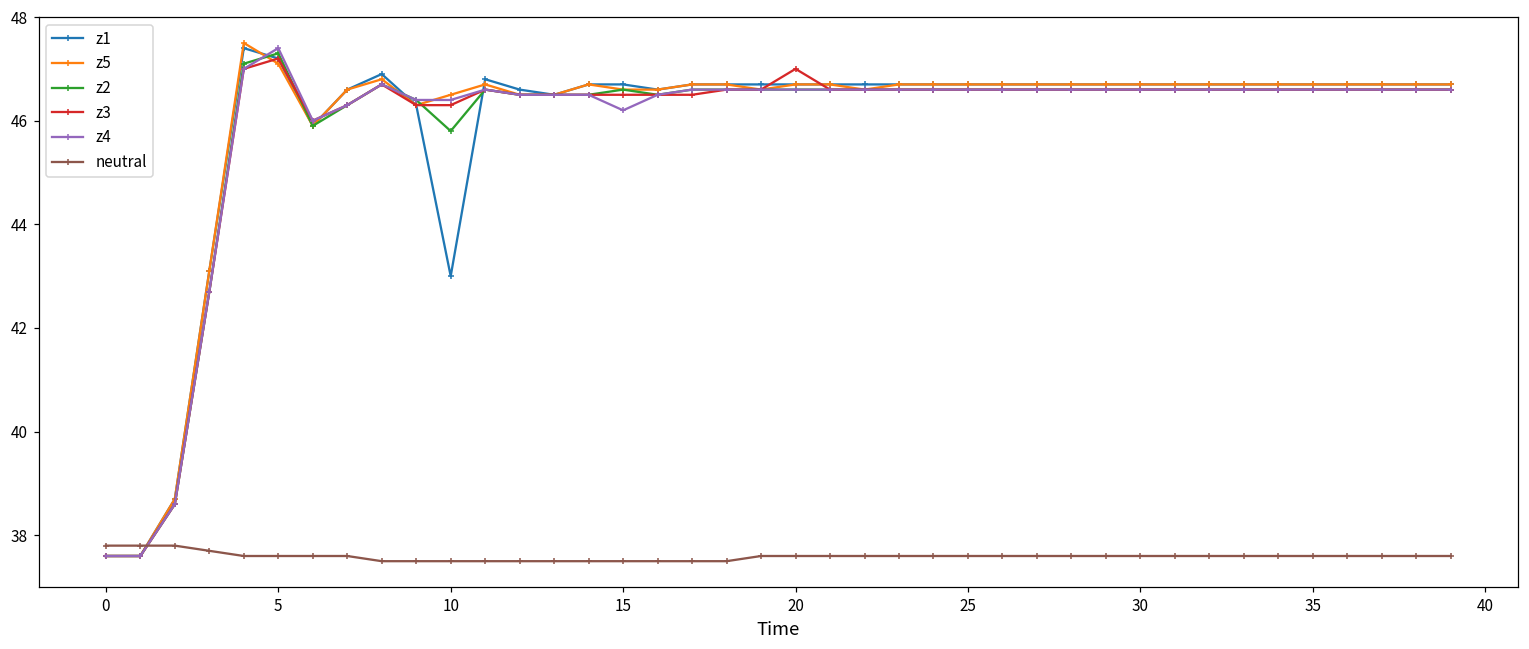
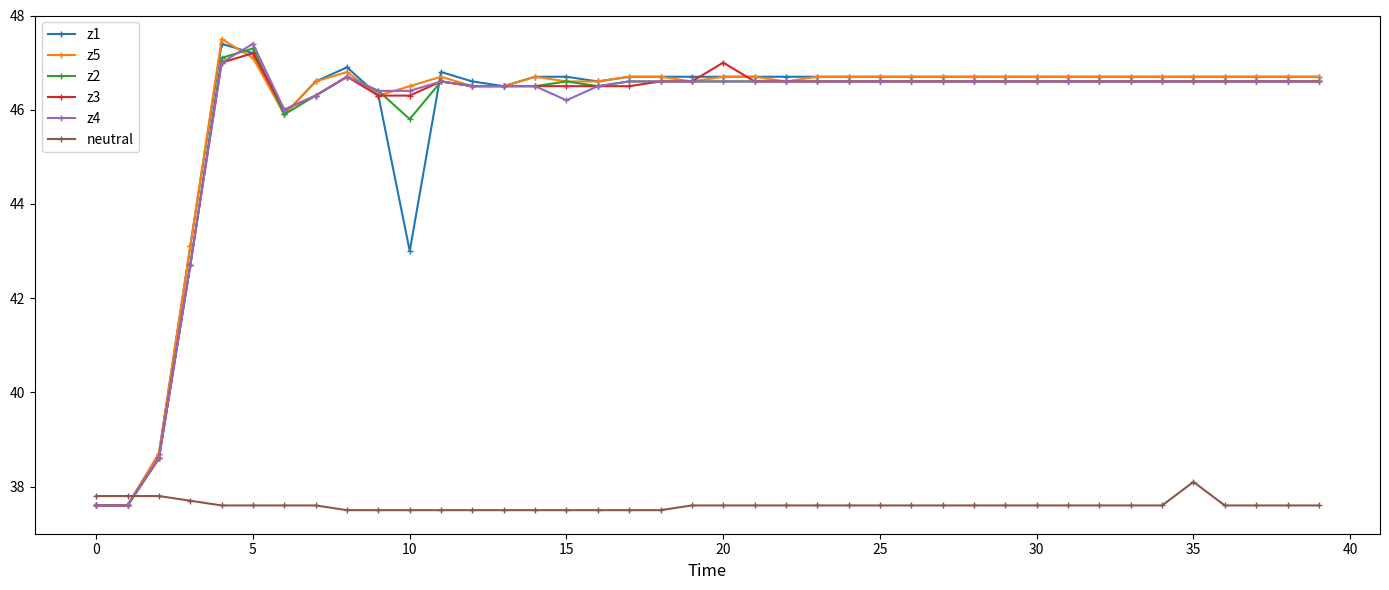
neutral, 35: 37.6 -> 38.1
